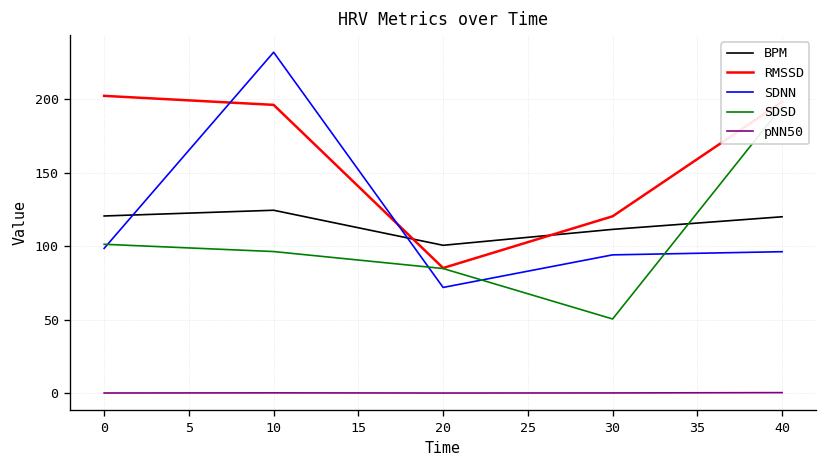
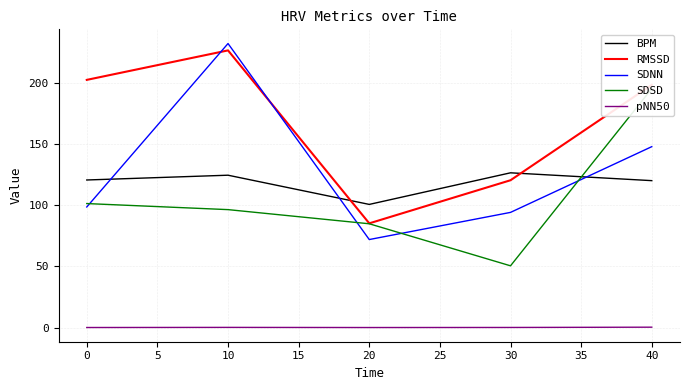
RMSSD, 10: 196 -> 226
BPM, 30: 111 -> 126
SDNN, 40: 96 -> 148
